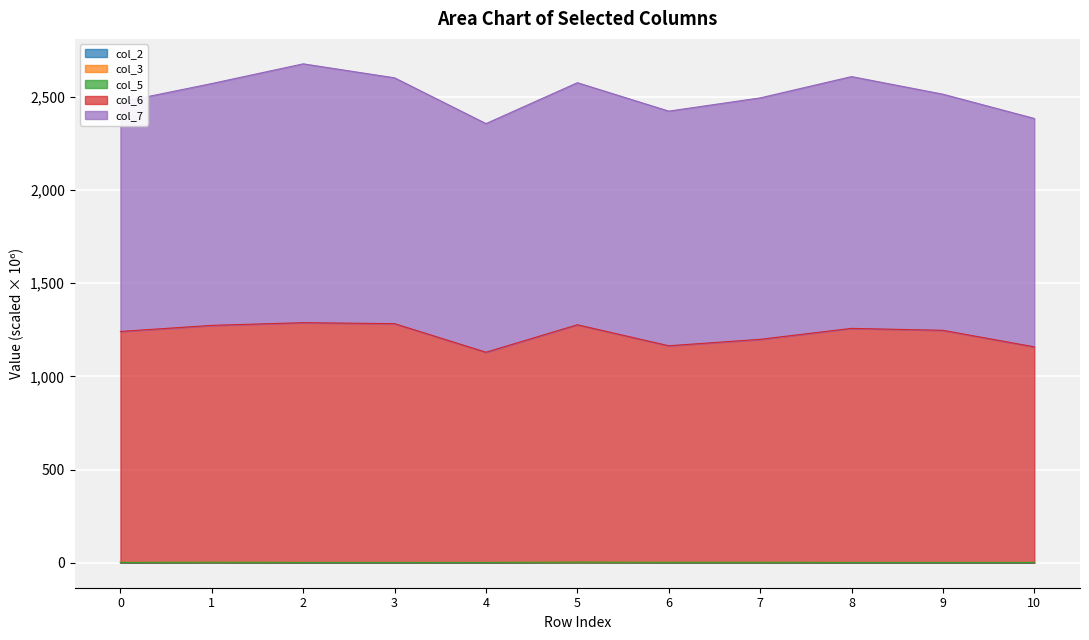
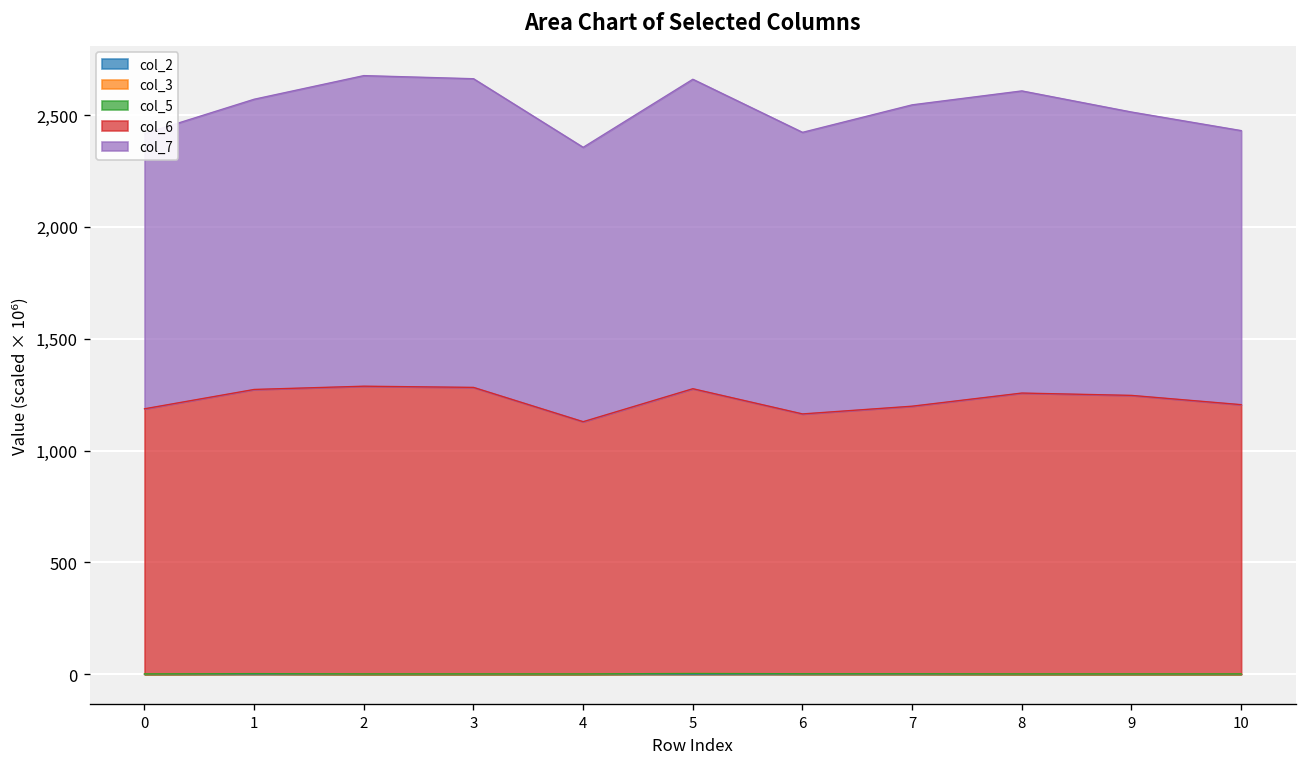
col_6, 0: 1,240 -> 1,180
col_7, 3: 1,320 -> 1,380
col_7, 5: 1,300 -> 1,380
col_7, 7: 1,290 -> 1,350
col_6, 10: 1,160 -> 1,200
